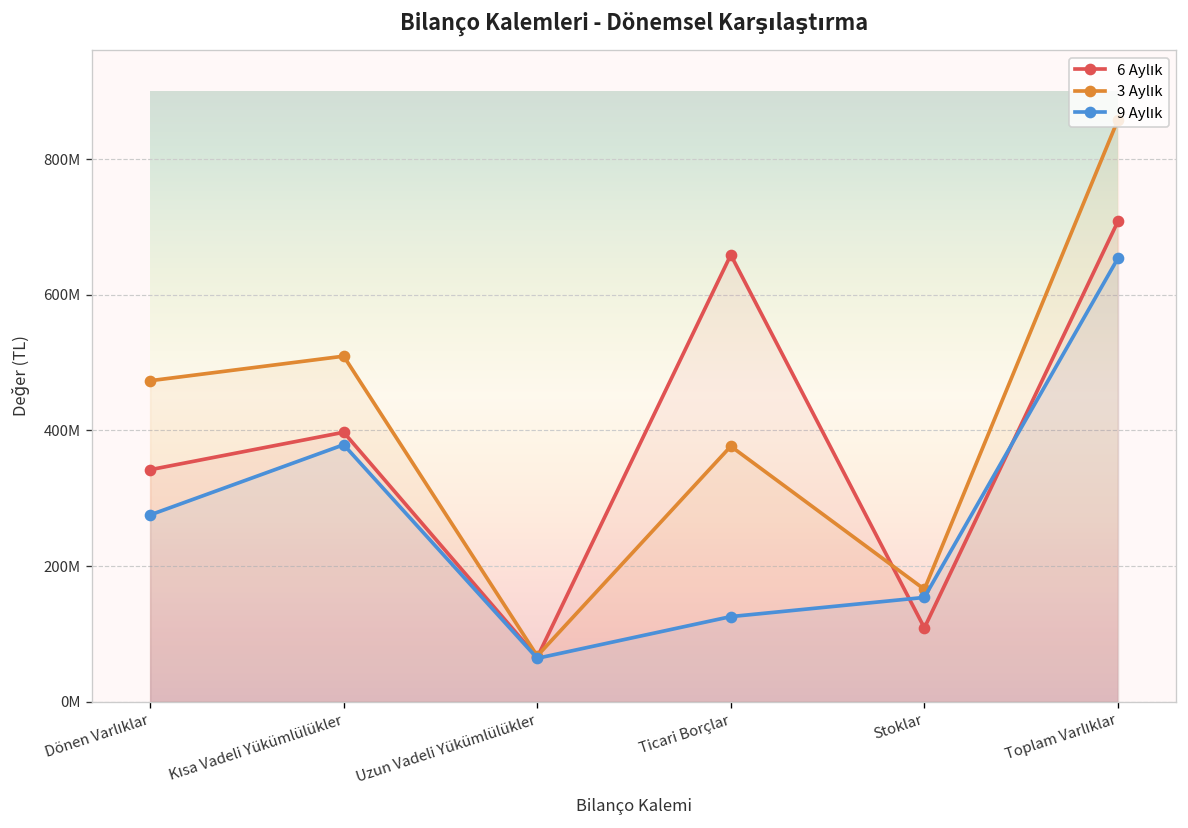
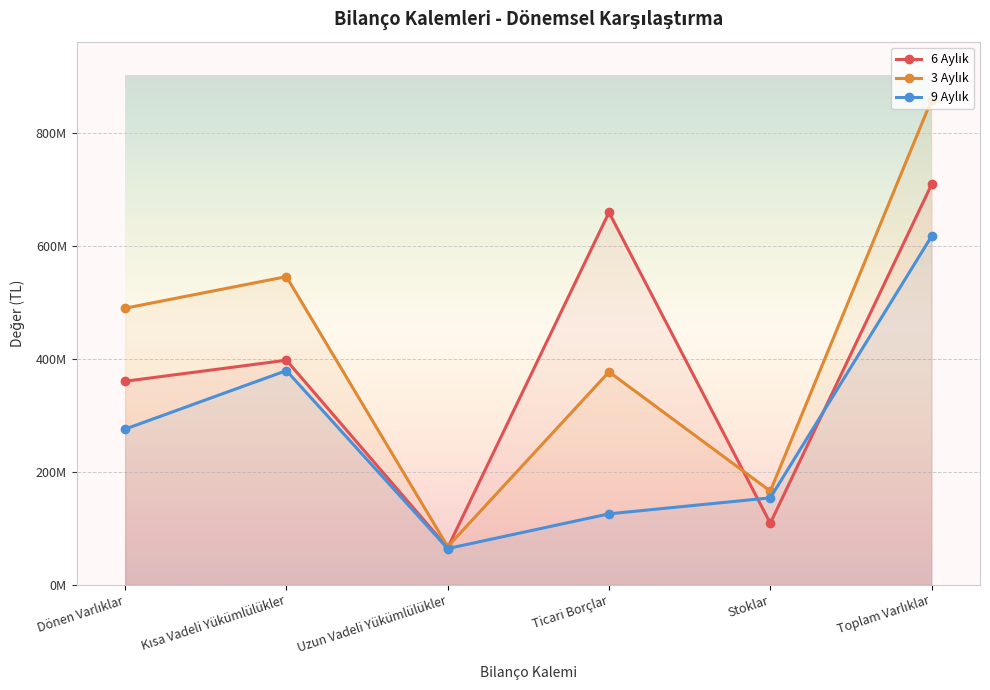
6 Aylık, Dönen Varlıklar: 340000000 -> 360000000
3 Aylık, Dönen Varlıklar: 470000000 -> 490000000
3 Aylık, Kısa Vadeli Yükümlülükler: 510000000 -> 550000000
9 Aylık, Toplam Varlıklar: 650000000 -> 620000000
